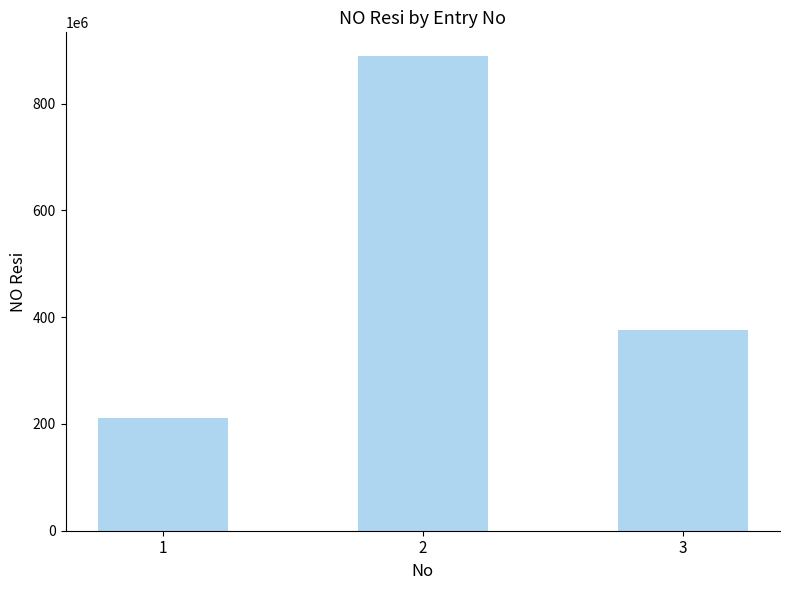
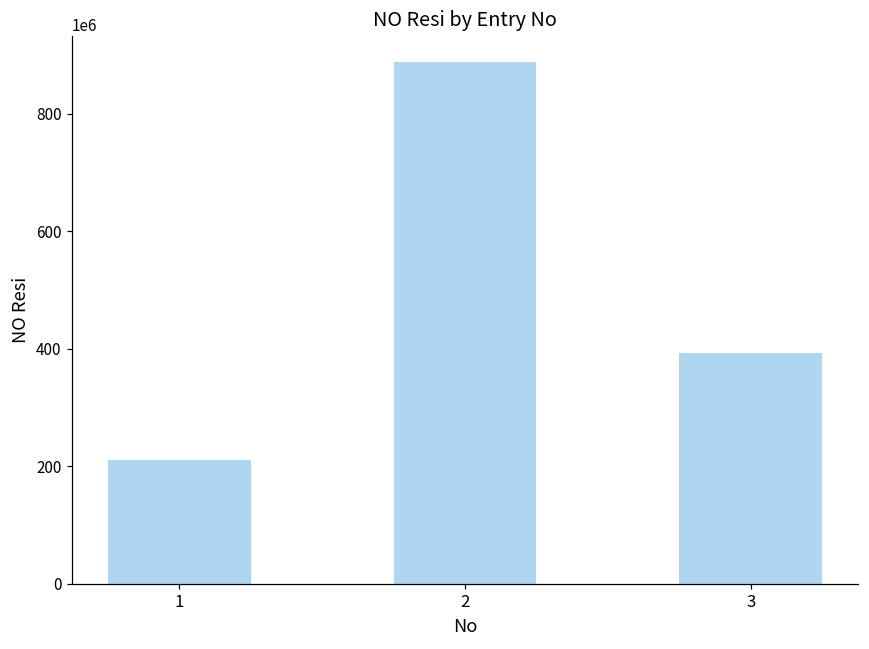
3: 380000000 -> 390000000
